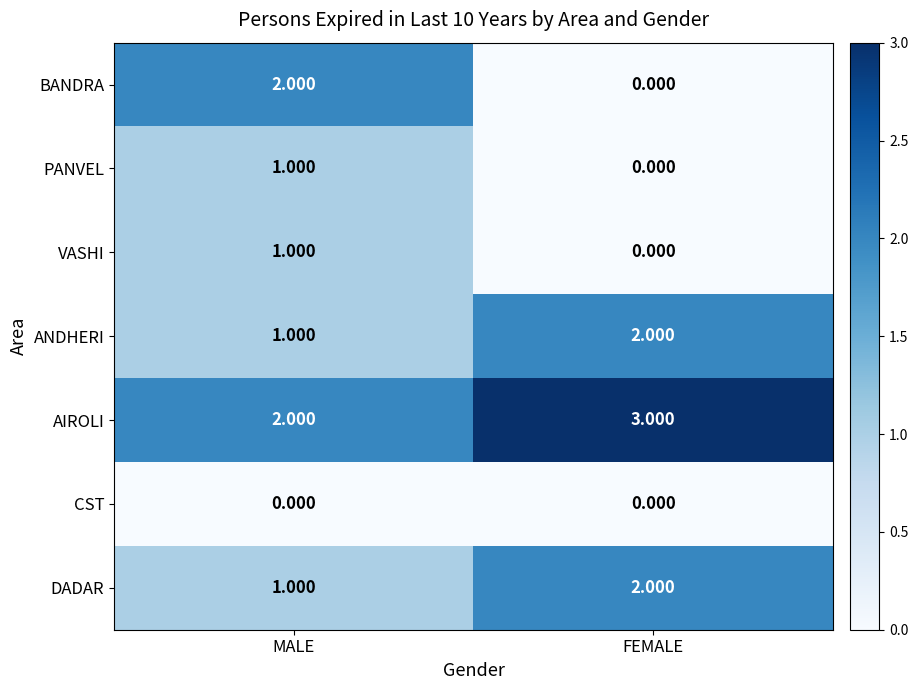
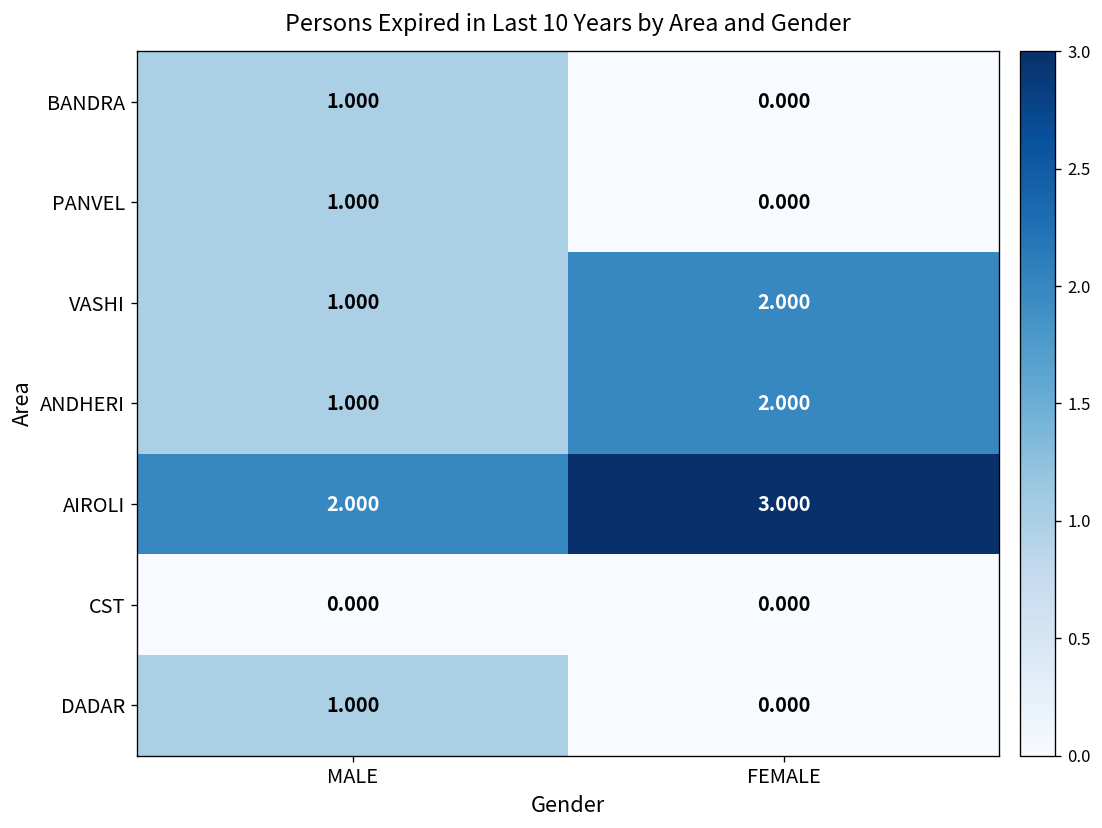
BANDRA, MALE: 2.000 -> 1.000
VASHI, FEMALE: 0.000 -> 2.000
DADAR, FEMALE: 2.000 -> 0.000
